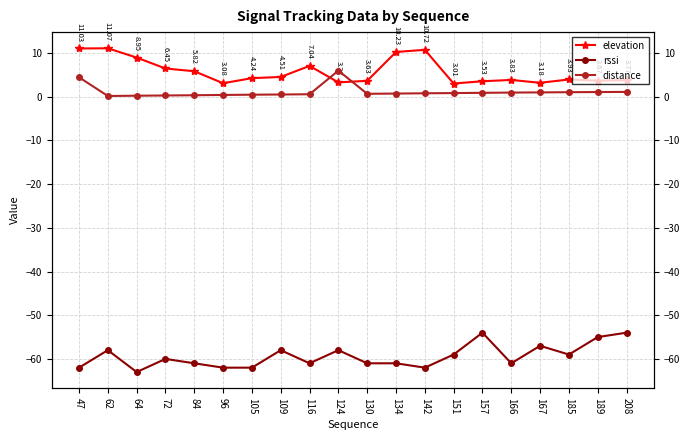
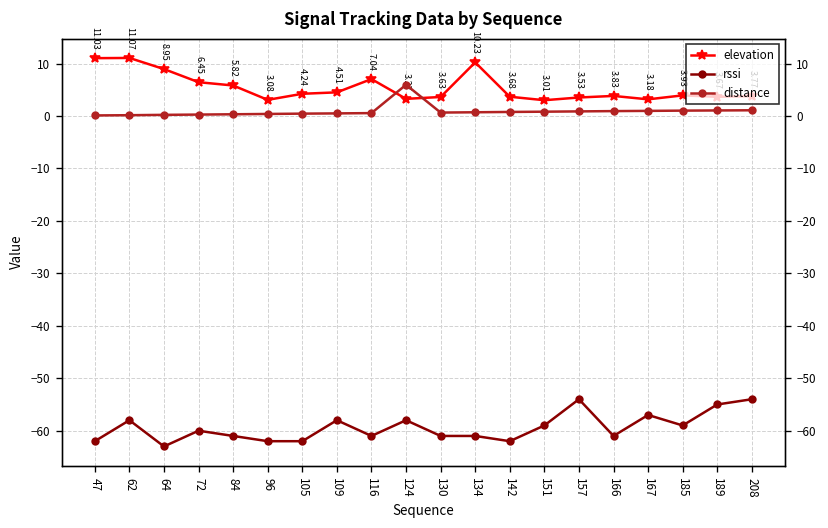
distance, 47: 4 -> 0
elevation, 142: 10.72 -> 3.68
